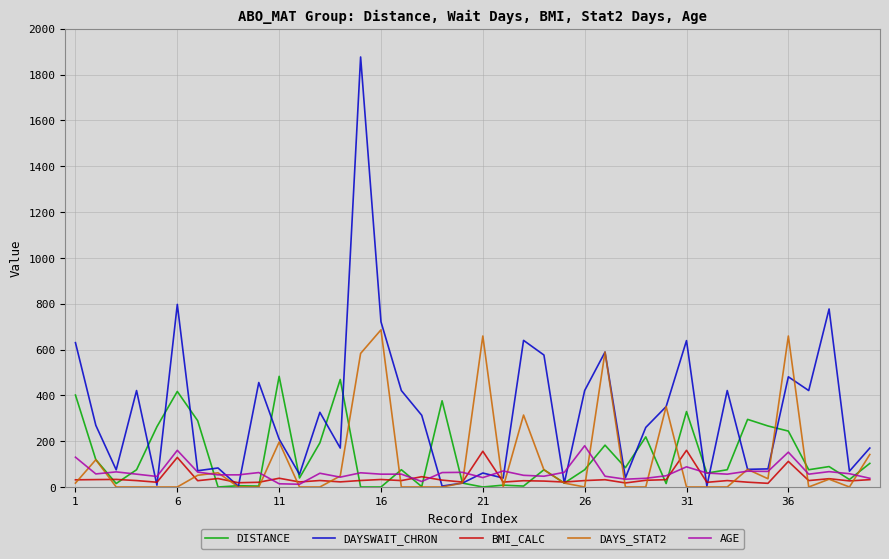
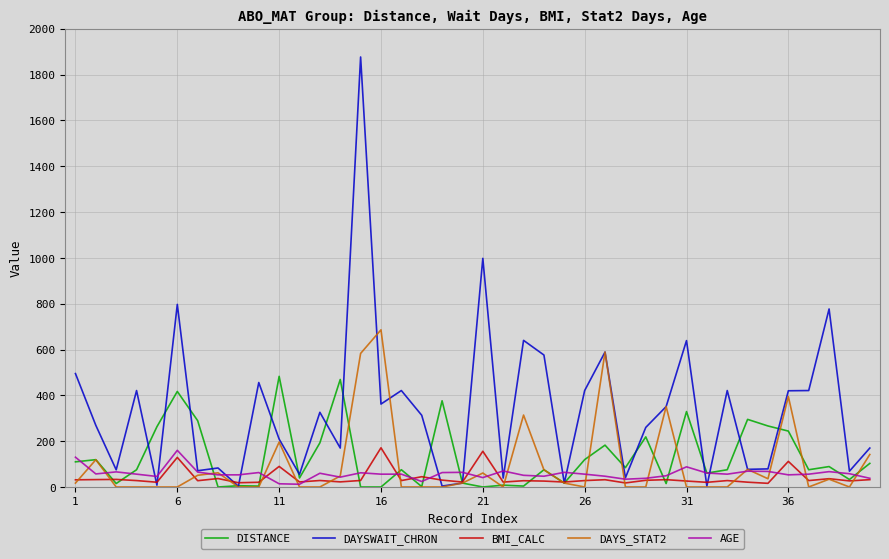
DISTANCE, 1: 400 -> 110
DAYSWAIT_CHRON, 1: 630 -> 500
BMI_CALC, 11: 40 -> 90
DAYSWAIT_CHRON, 16: 720 -> 360
BMI_CALC, 16: 30 -> 170
DAYSWAIT_CHRON, 21: 60 -> 1000
DAYS_STAT2, 21: 660 -> 60
DISTANCE, 26: 80 -> 120
AGE, 26: 180 -> 60
BMI_CALC, 31: 160 -> 30
DAYSWAIT_CHRON, 36: 480 -> 420
DAYS_STAT2, 36: 660 -> 400
AGE, 36: 150 -> 50
